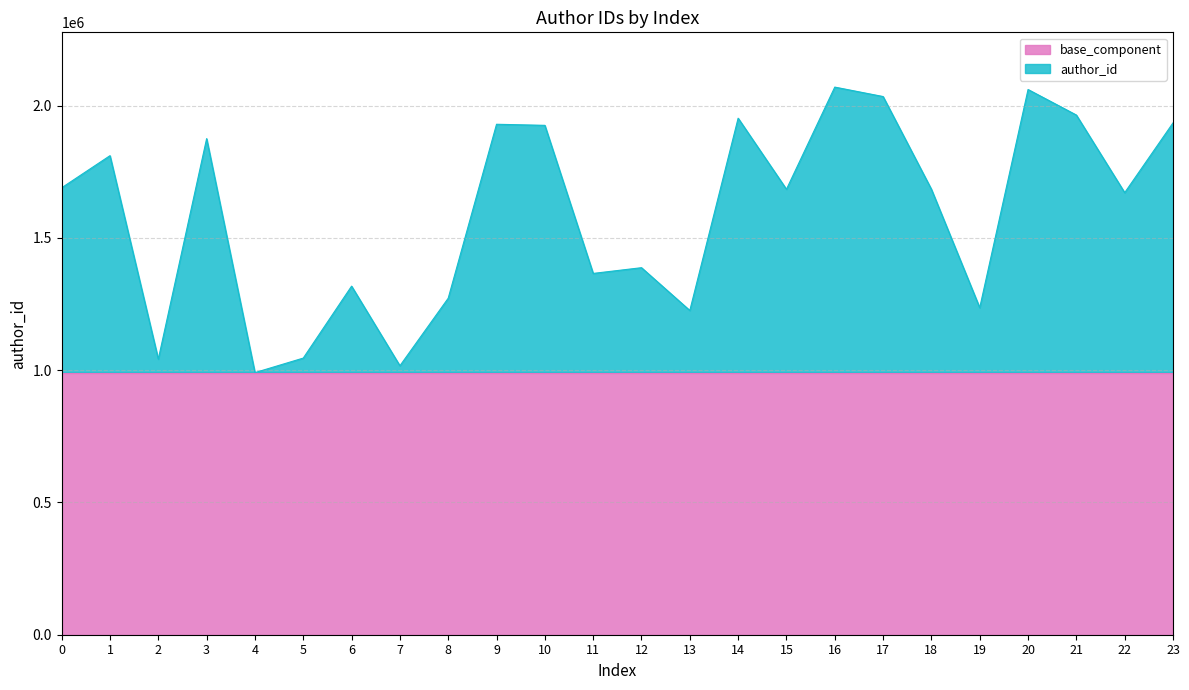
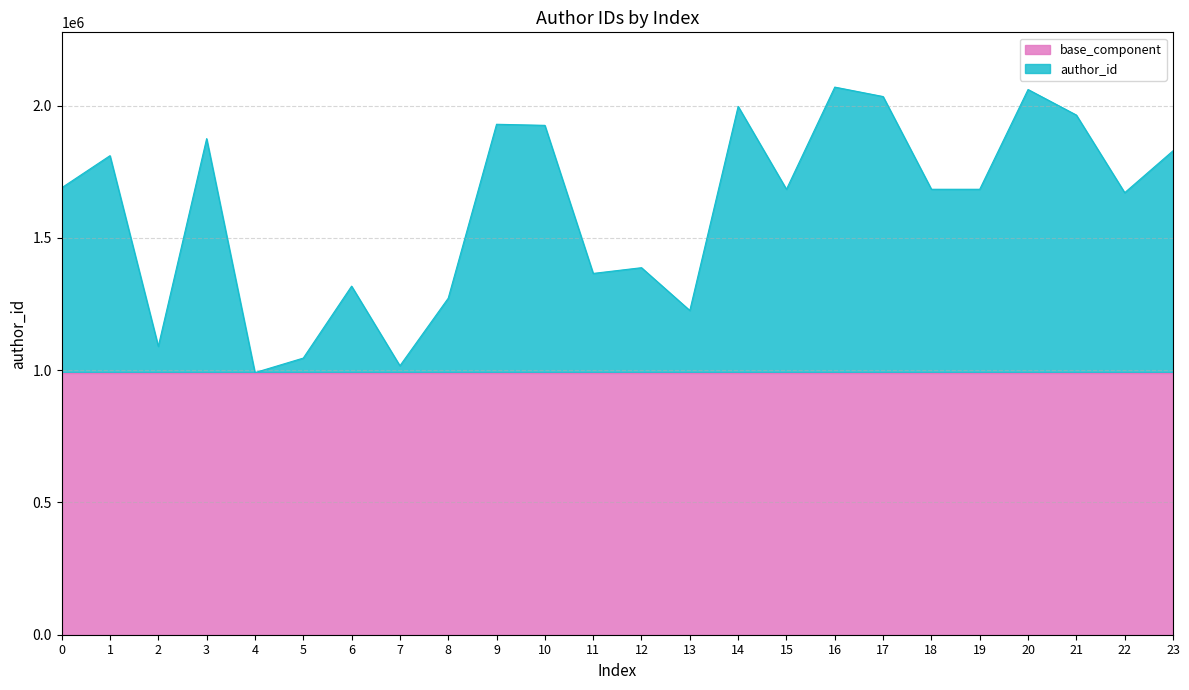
author_id, 2: 1040000 -> 1090000
author_id, 14: 1950000 -> 2000000
author_id, 19: 1240000 -> 1680000
author_id, 23: 1930000 -> 1830000
